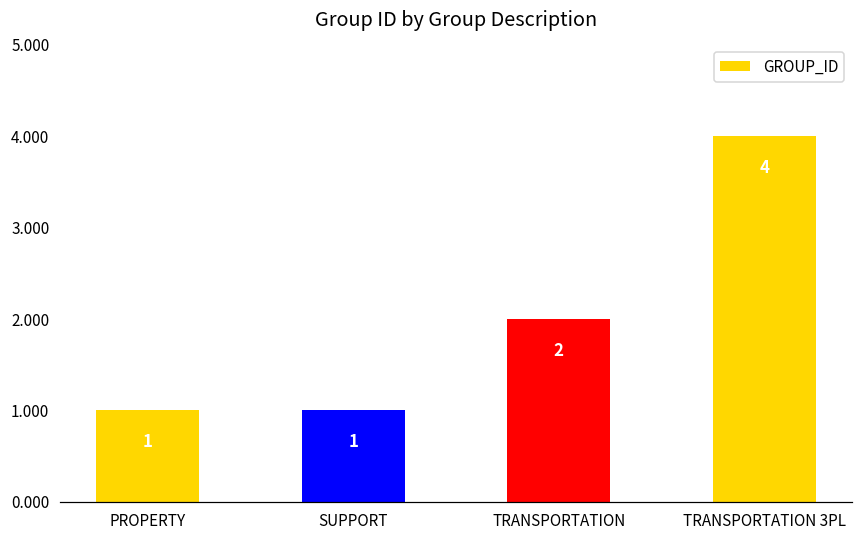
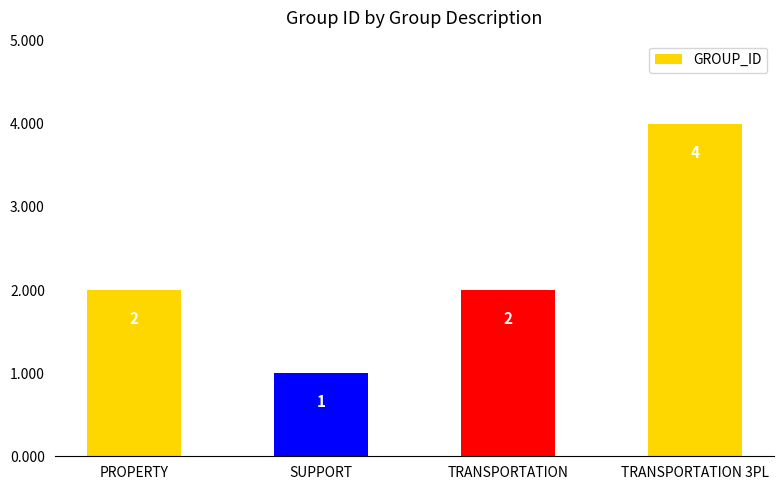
PROPERTY: 1 -> 2
